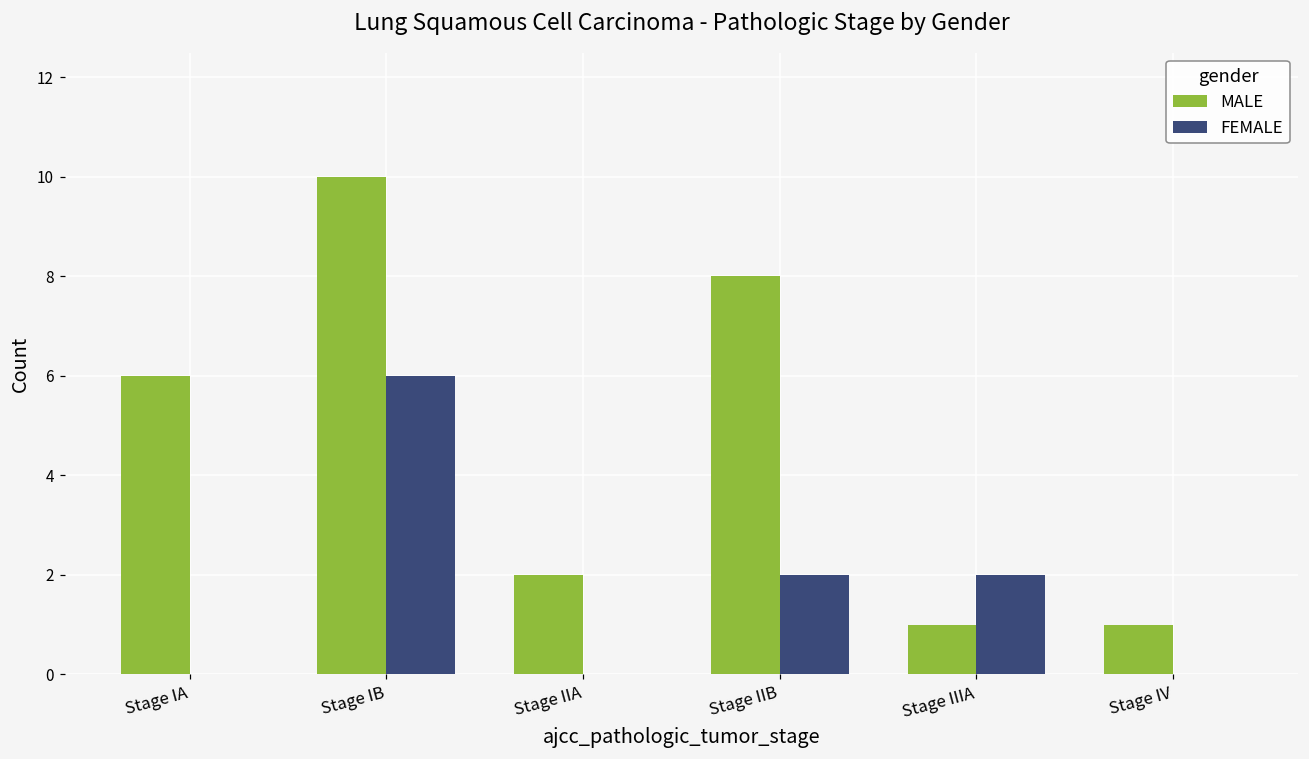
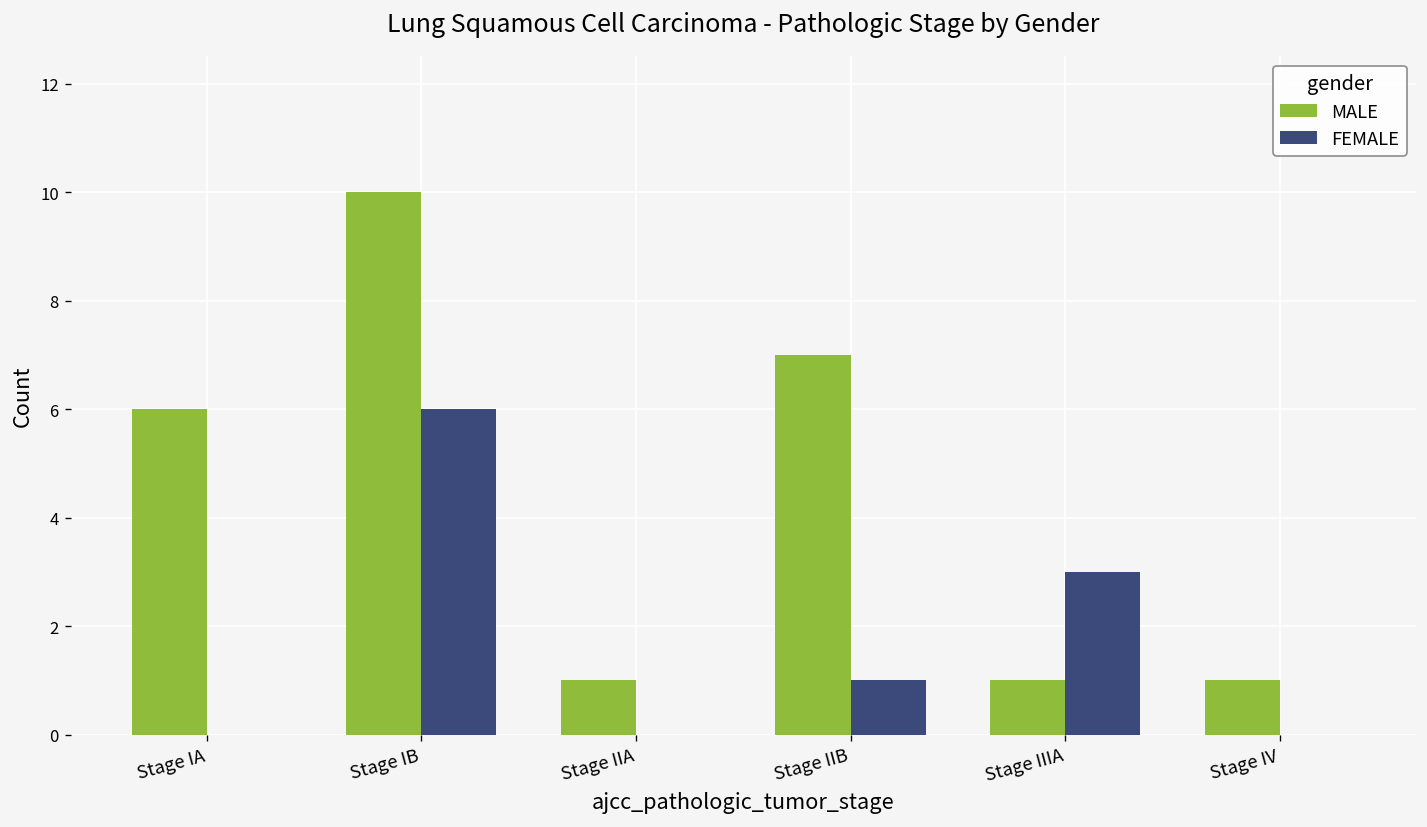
MALE, Stage IIA: 2 -> 1
MALE, Stage IIB: 8 -> 7
FEMALE, Stage IIB: 2 -> 1
FEMALE, Stage IIIA: 2 -> 3
